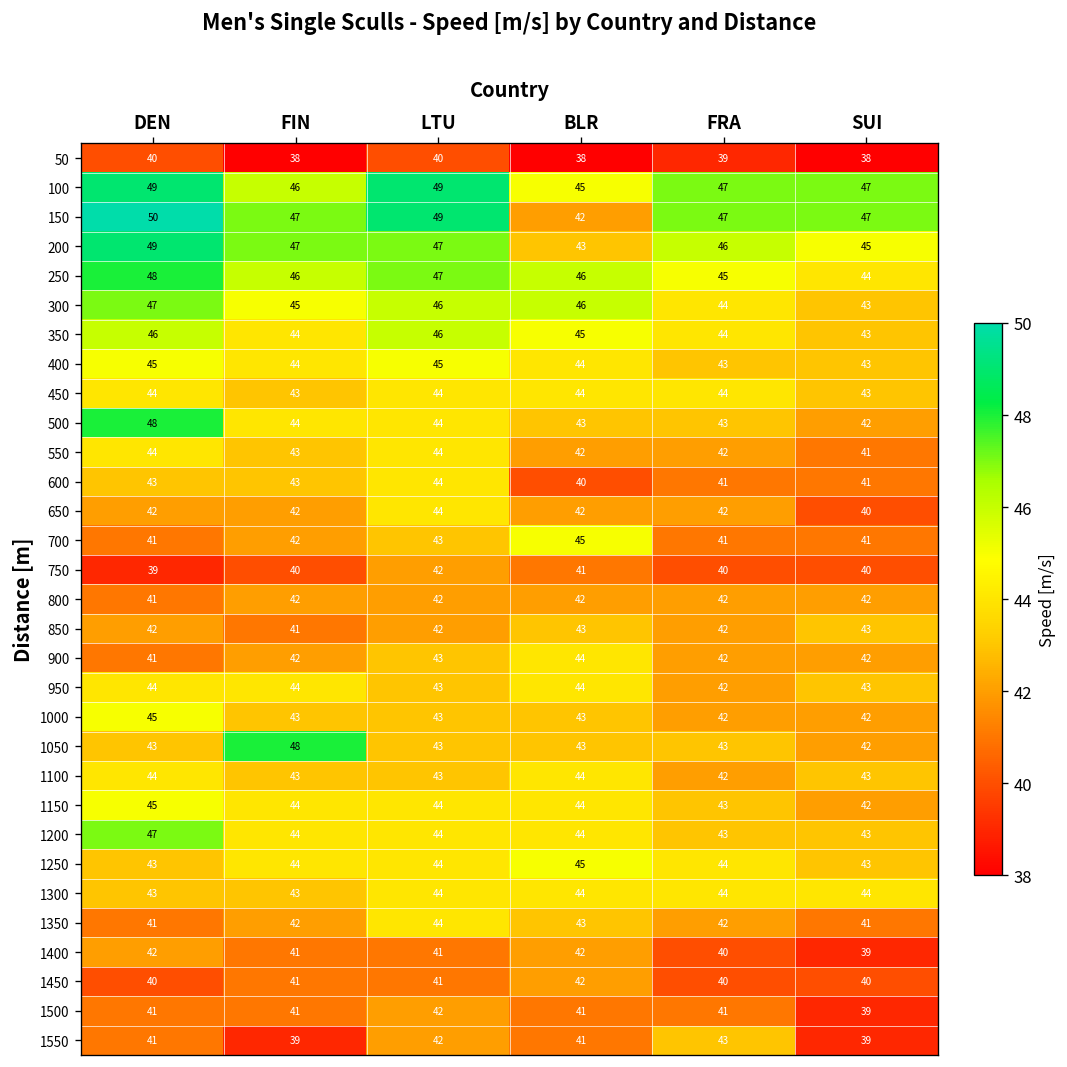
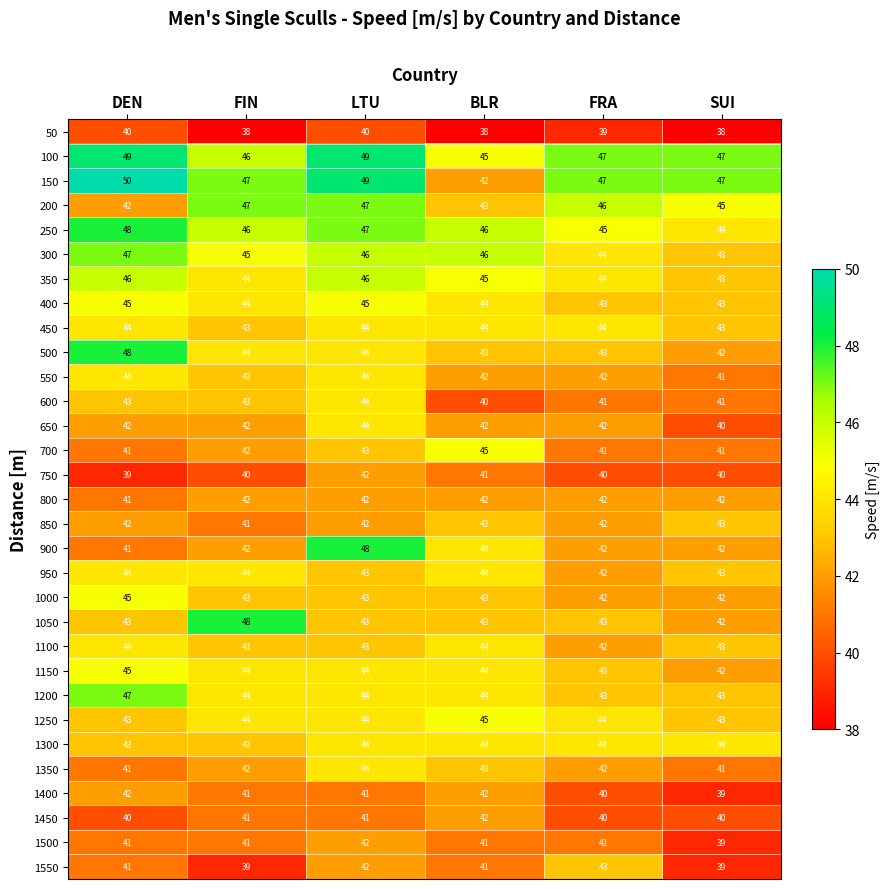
200, DEN: 49 -> 42
900, LTU: 43 -> 48
